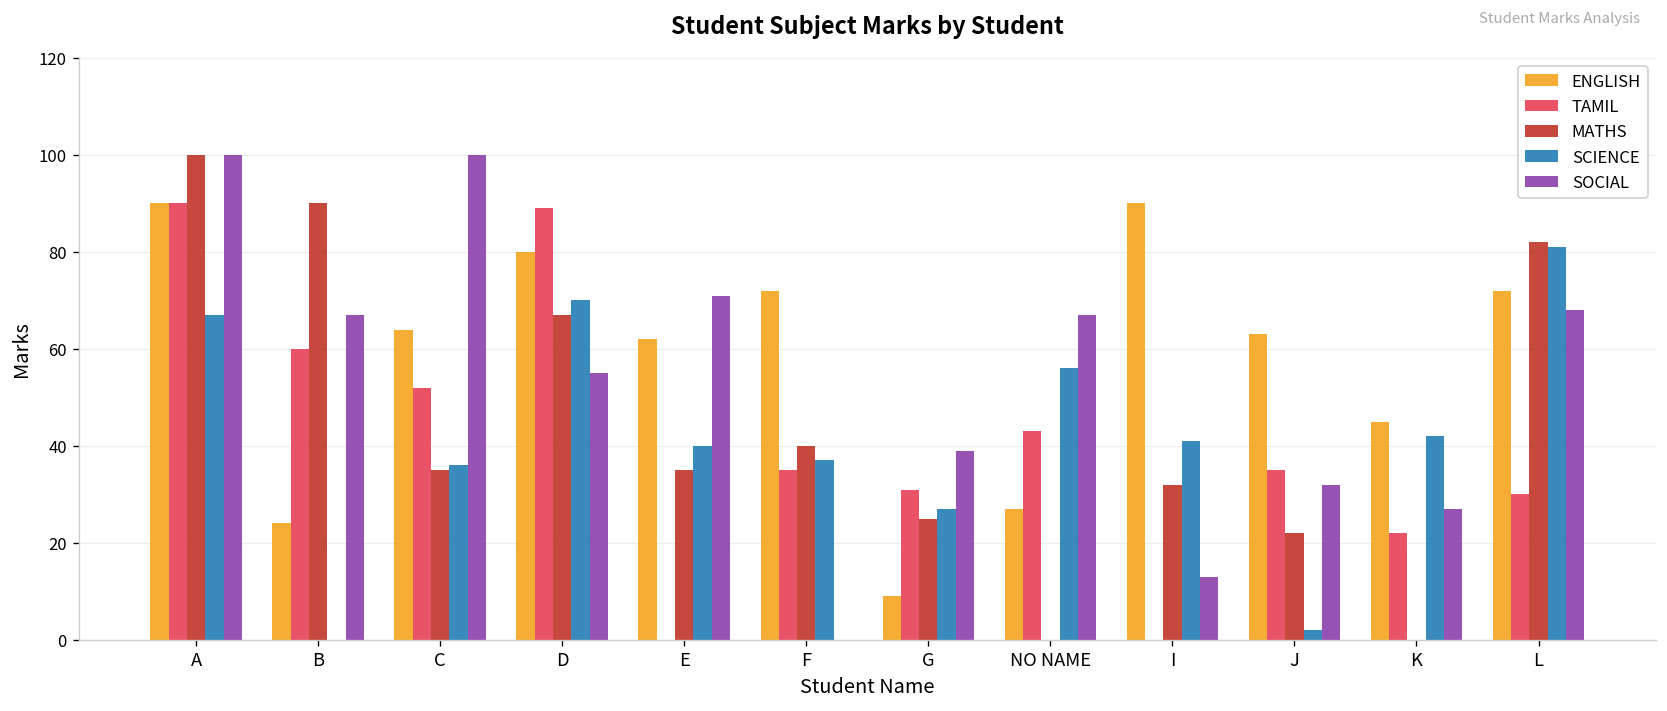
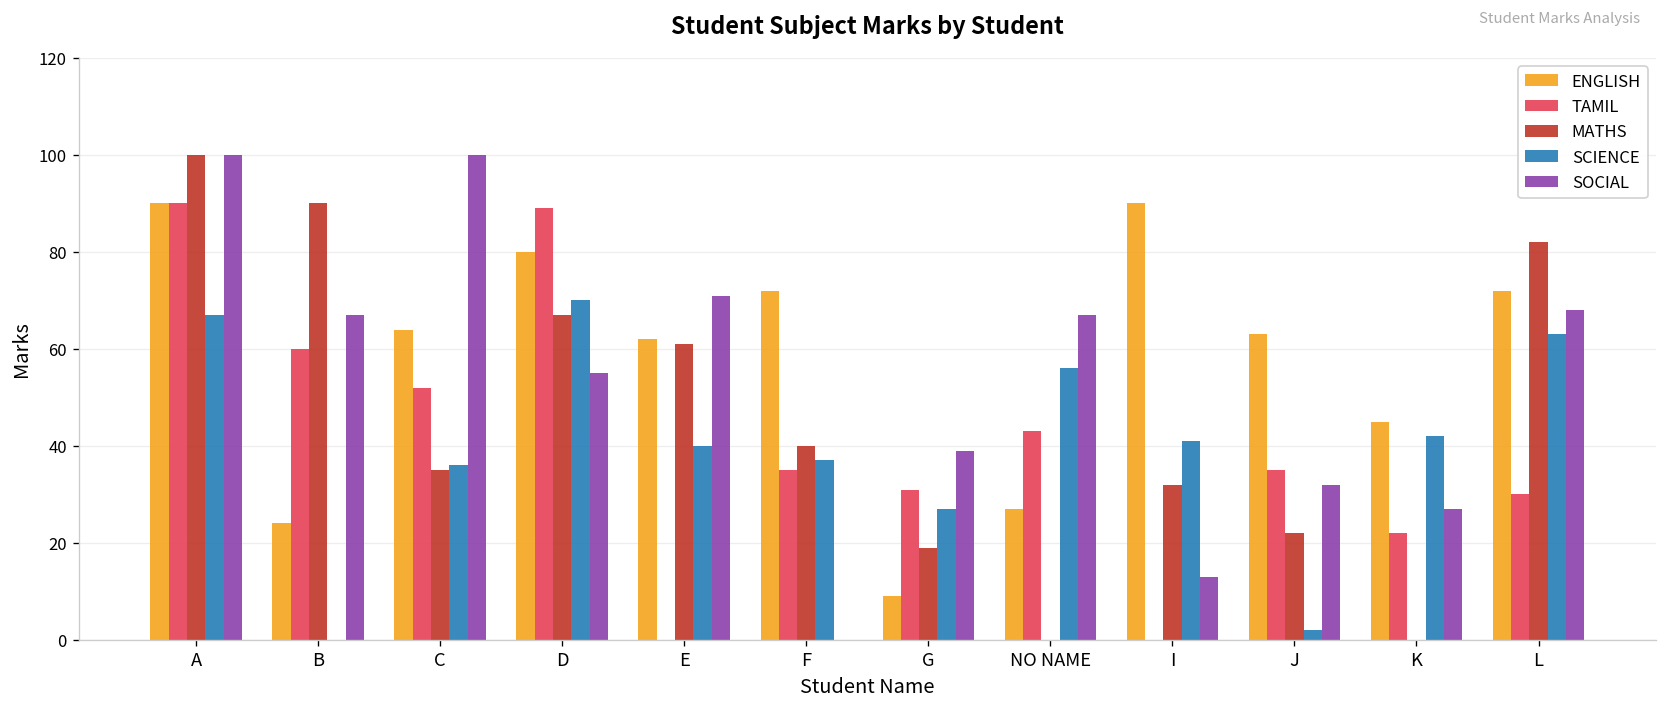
MATHS, E: 35 -> 61
MATHS, G: 25 -> 19
SCIENCE, L: 81 -> 63
